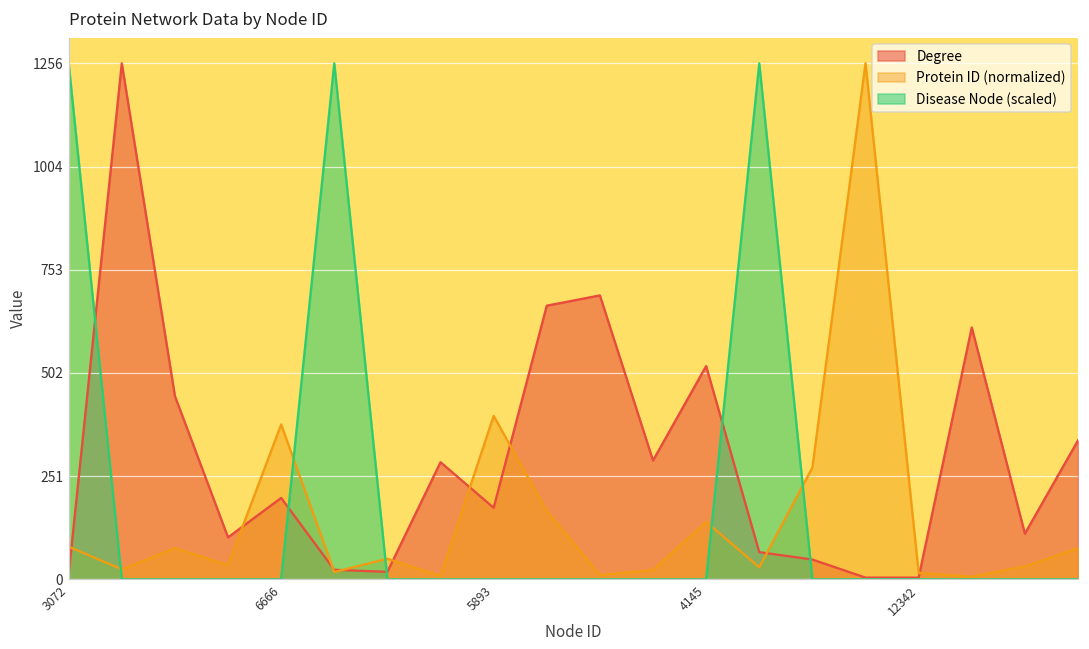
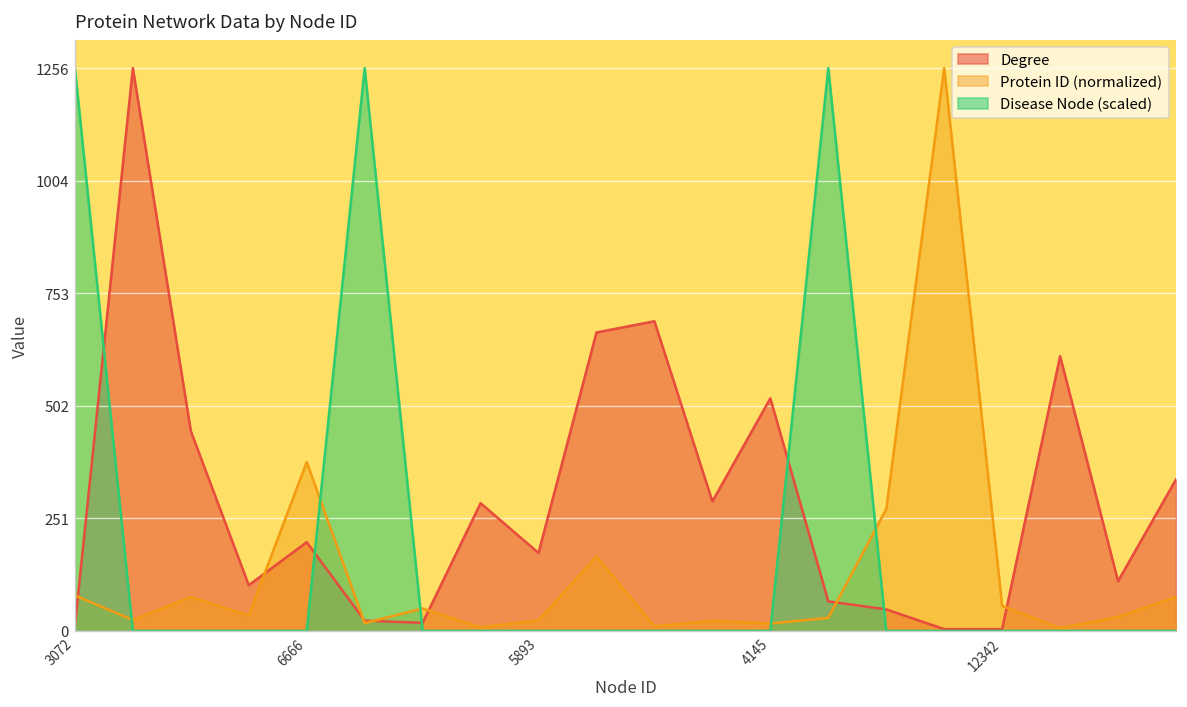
Protein ID (normalized), 5893: 400 -> 20
Protein ID (normalized), 4145: 140 -> 20
Protein ID (normalized), 12342: 20 -> 60
